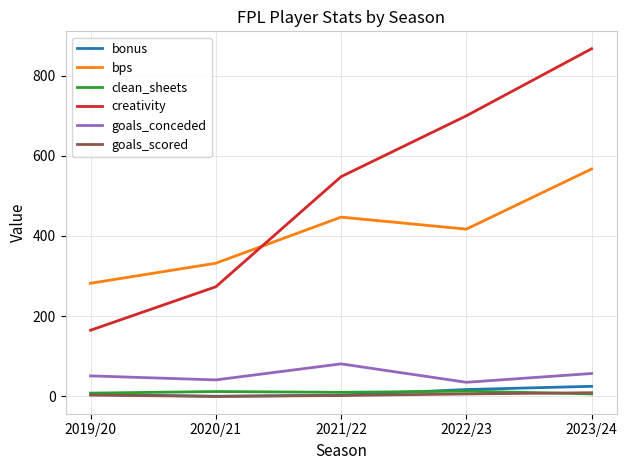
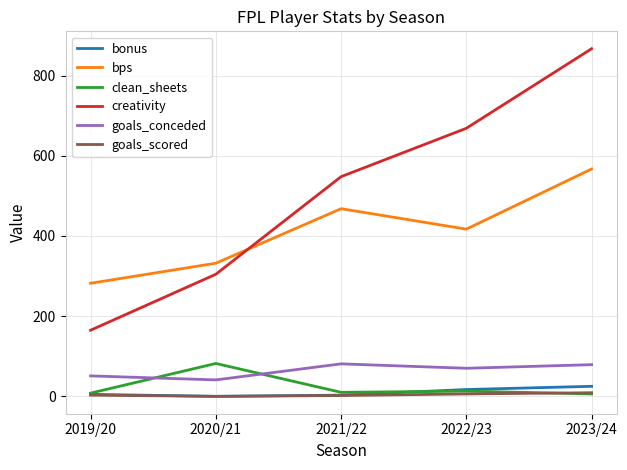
clean_sheets, 2020/21: 10 -> 80
creativity, 2020/21: 270 -> 300
bps, 2021/22: 450 -> 470
creativity, 2022/23: 700 -> 670
goals_conceded, 2022/23: 40 -> 70
goals_conceded, 2023/24: 60 -> 80
